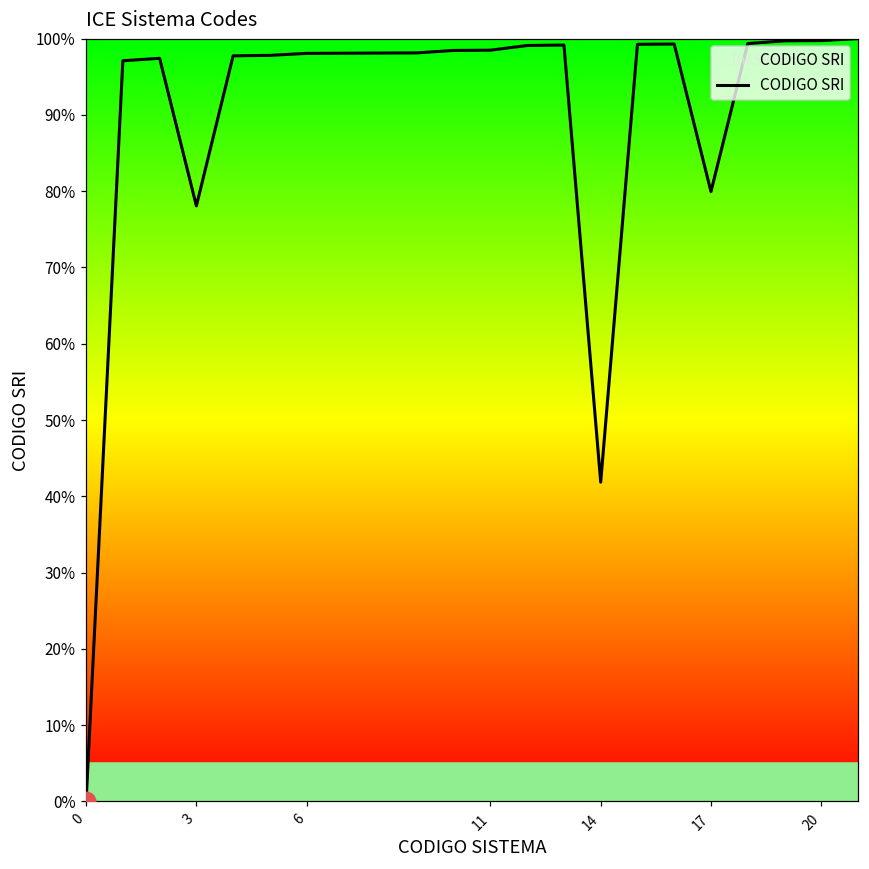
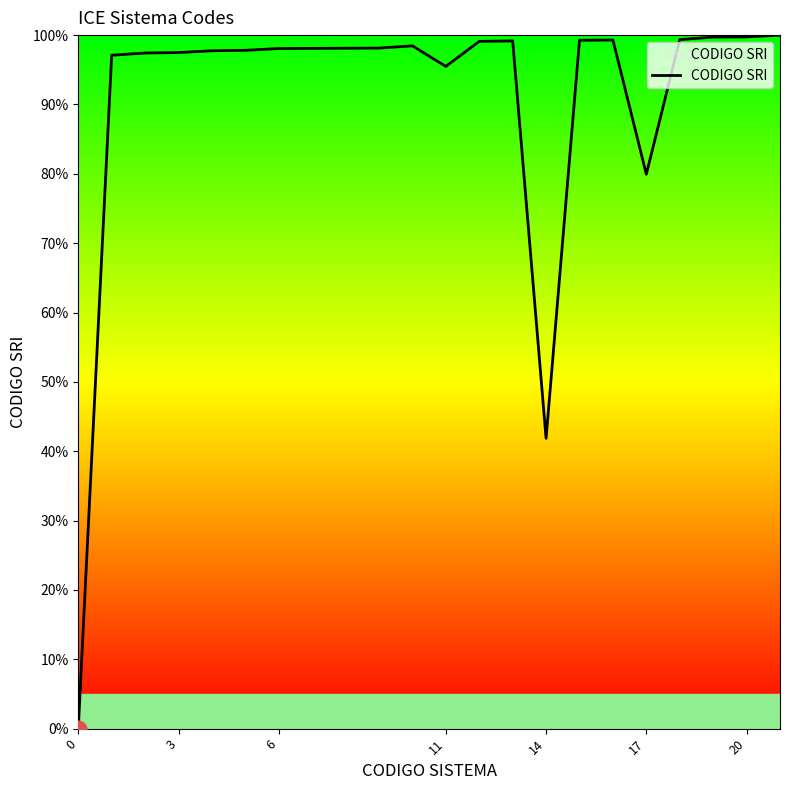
CODIGO SRI, 3: 78% -> 97%
CODIGO SRI, 11: 98% -> 95%
